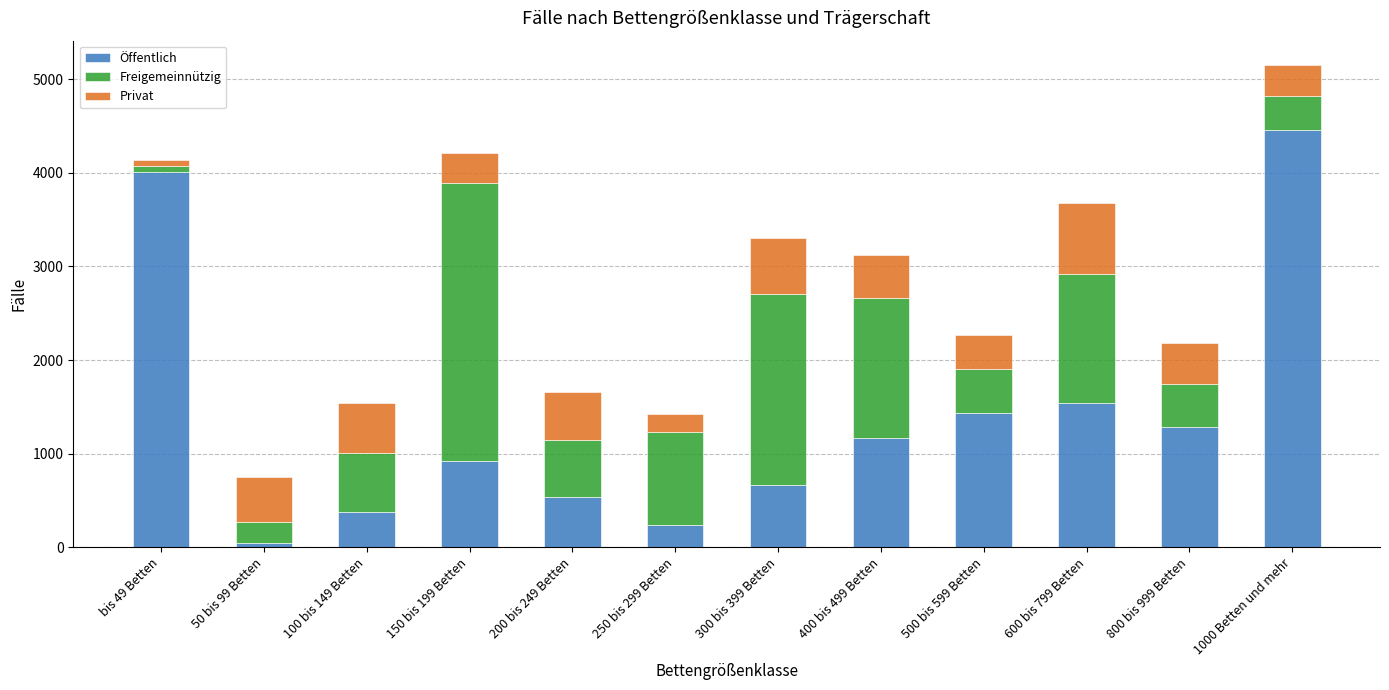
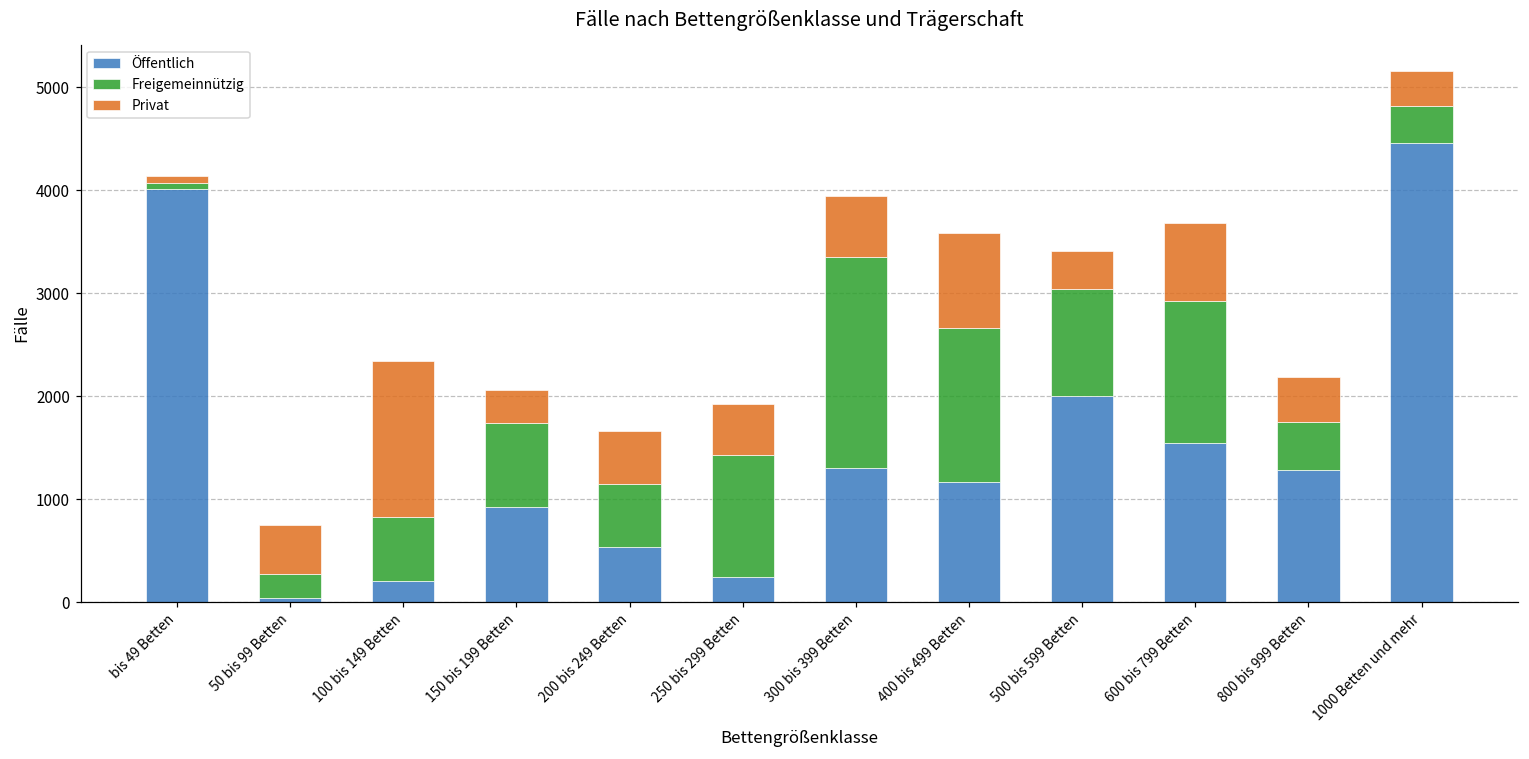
Öffentlich, 100 bis 149 Betten: 400 -> 200
Privat, 100 bis 149 Betten: 500 -> 1500
Freigemeinnützig, 150 bis 199 Betten: 3000 -> 800
Freigemeinnützig, 250 bis 299 Betten: 1000 -> 1200
Privat, 250 bis 299 Betten: 200 -> 500
Öffentlich, 300 bis 399 Betten: 700 -> 1300
Privat, 400 bis 499 Betten: 500 -> 900
Öffentlich, 500 bis 599 Betten: 1400 -> 2000
Freigemeinnützig, 500 bis 599 Betten: 500 -> 1000
